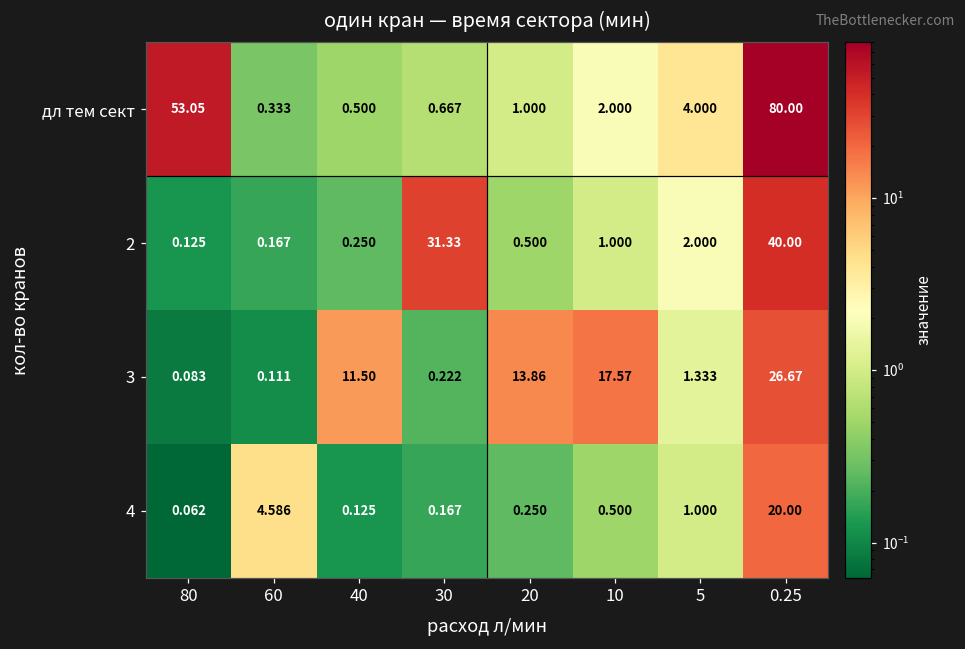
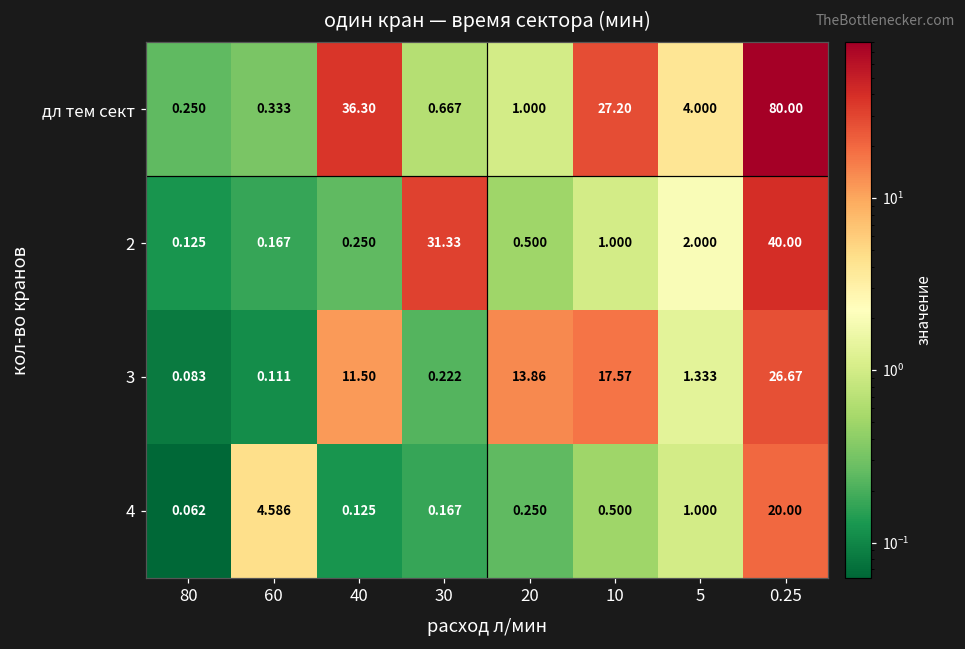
дл тем сект, 80: 53.05 -> 0.250
дл тем сект, 40: 0.500 -> 36.30
дл тем сект, 10: 2.000 -> 27.20
